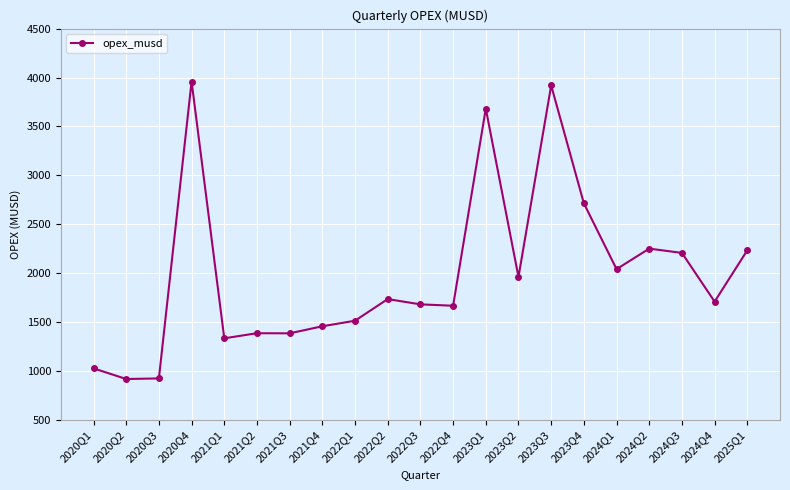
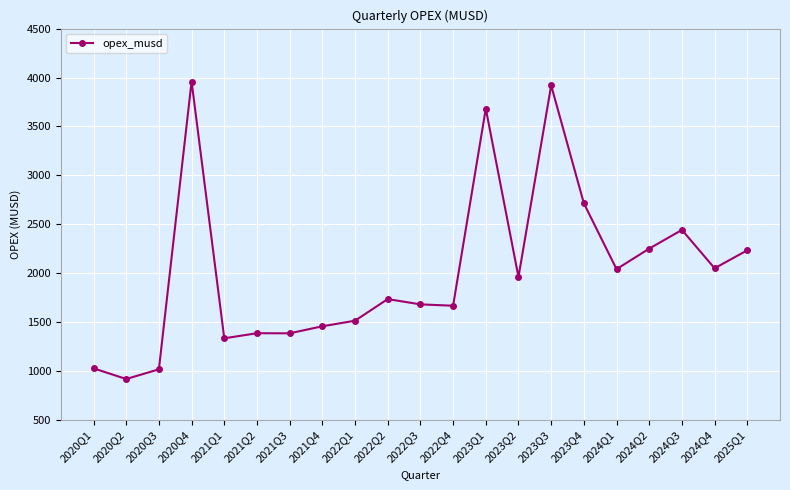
2020Q3: 900 -> 1000
2024Q3: 2200 -> 2400
2024Q4: 1700 -> 2100
